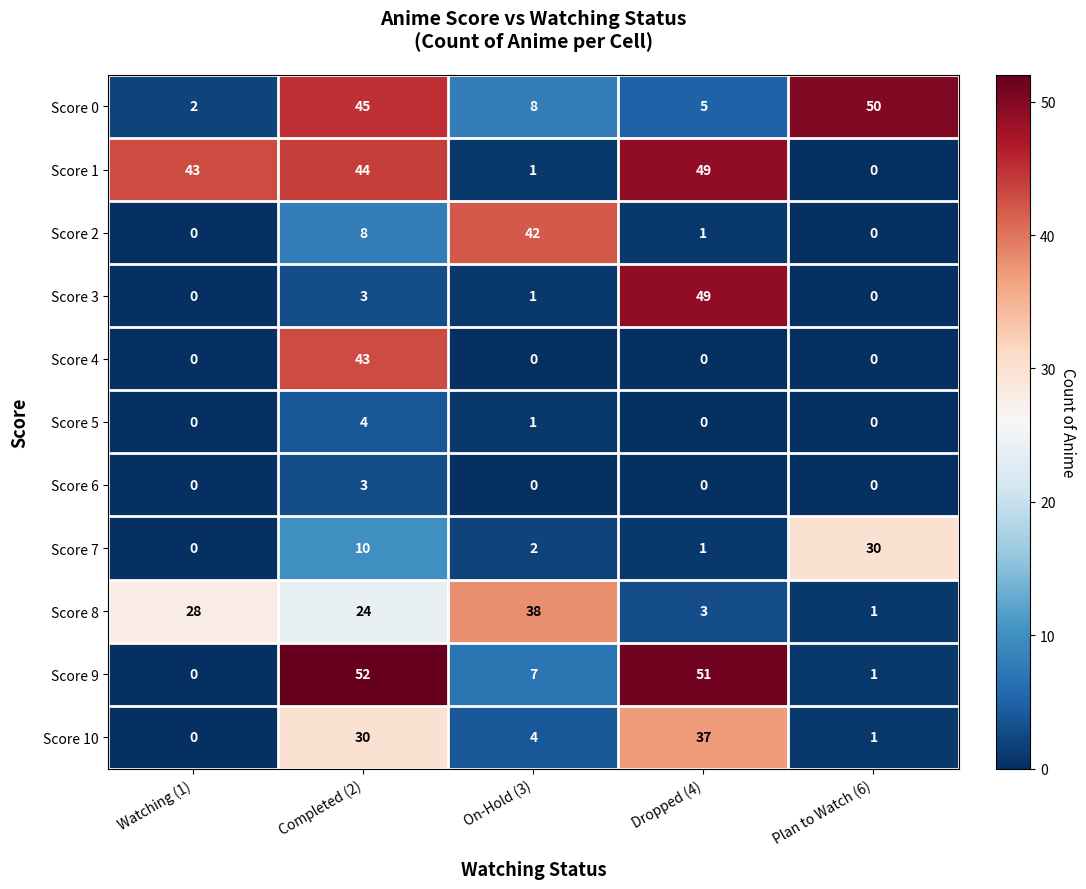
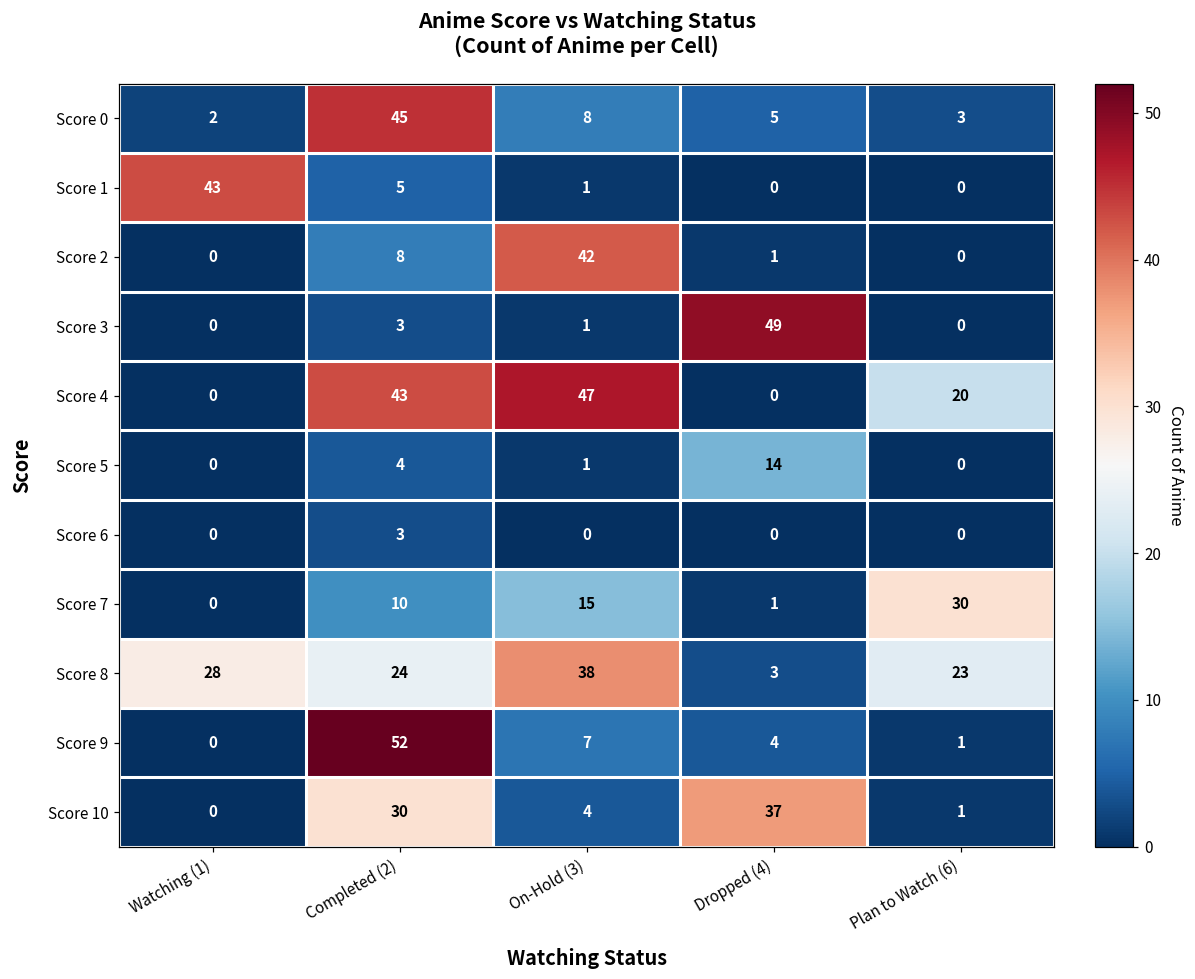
Score 0, Plan to Watch (6): 50 -> 3
Score 1, Completed (2): 44 -> 5
Score 1, Dropped (4): 49 -> 0
Score 4, On-Hold (3): 0 -> 47
Score 4, Plan to Watch (6): 0 -> 20
Score 5, Dropped (4): 0 -> 14
Score 7, On-Hold (3): 2 -> 15
Score 8, Plan to Watch (6): 1 -> 23
Score 9, Dropped (4): 51 -> 4
